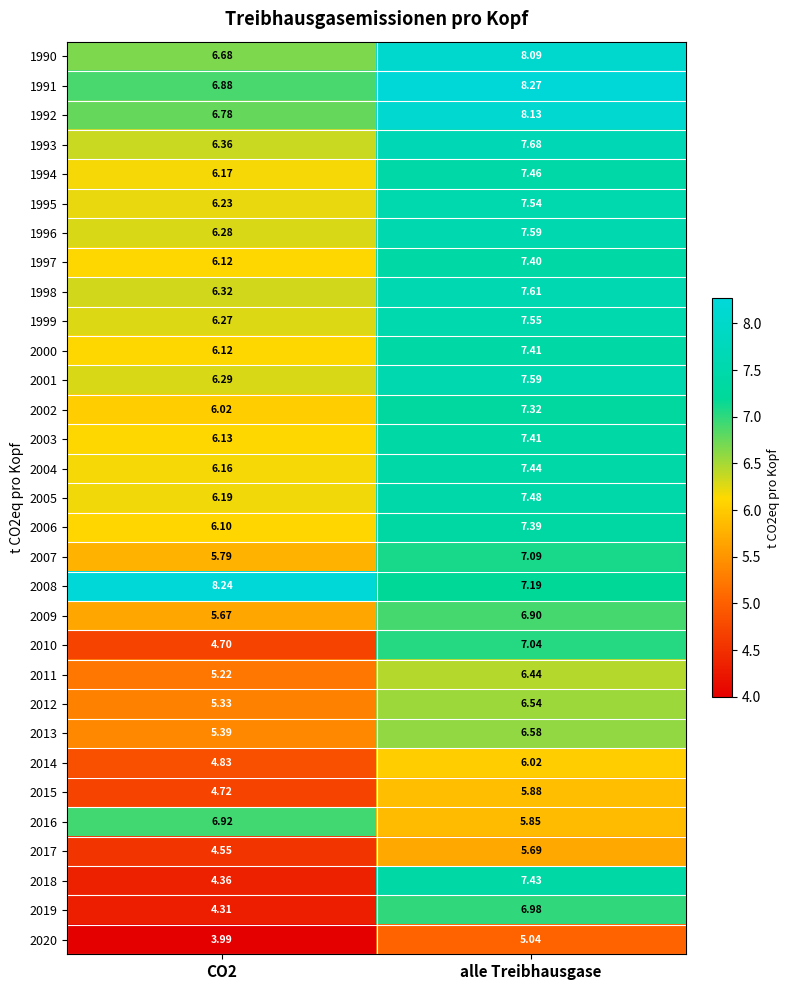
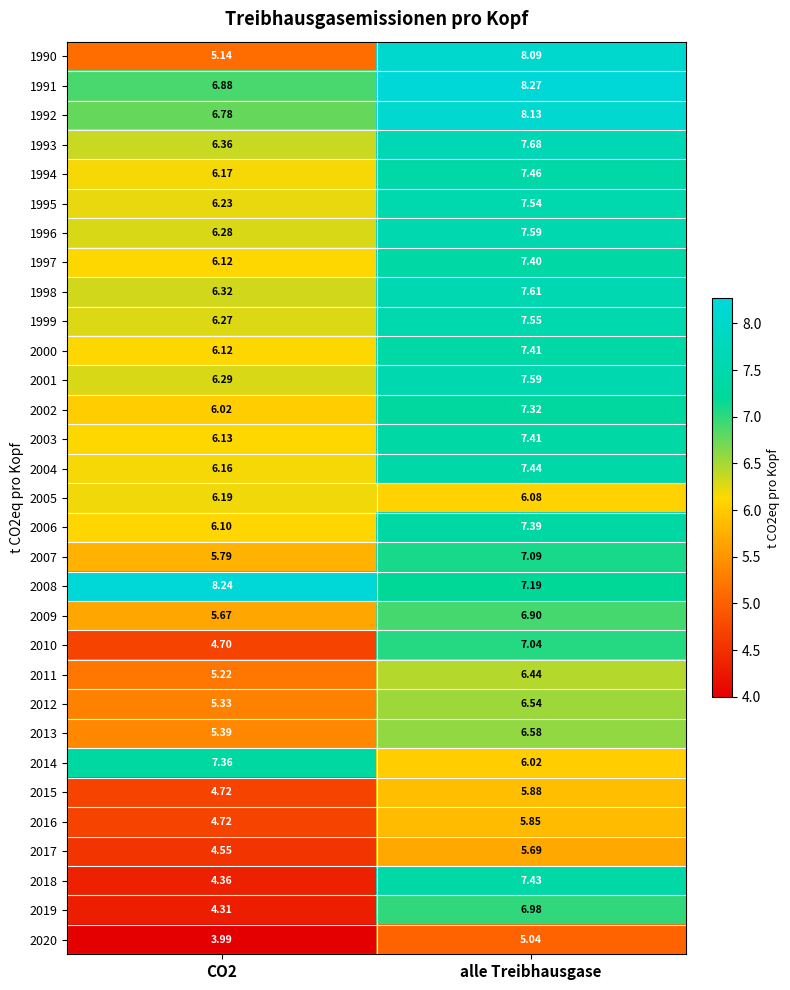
1990, CO2: 6.68 -> 5.14
2005, alle Treibhausgase: 7.48 -> 6.08
2014, CO2: 4.83 -> 7.36
2016, CO2: 6.92 -> 4.72
